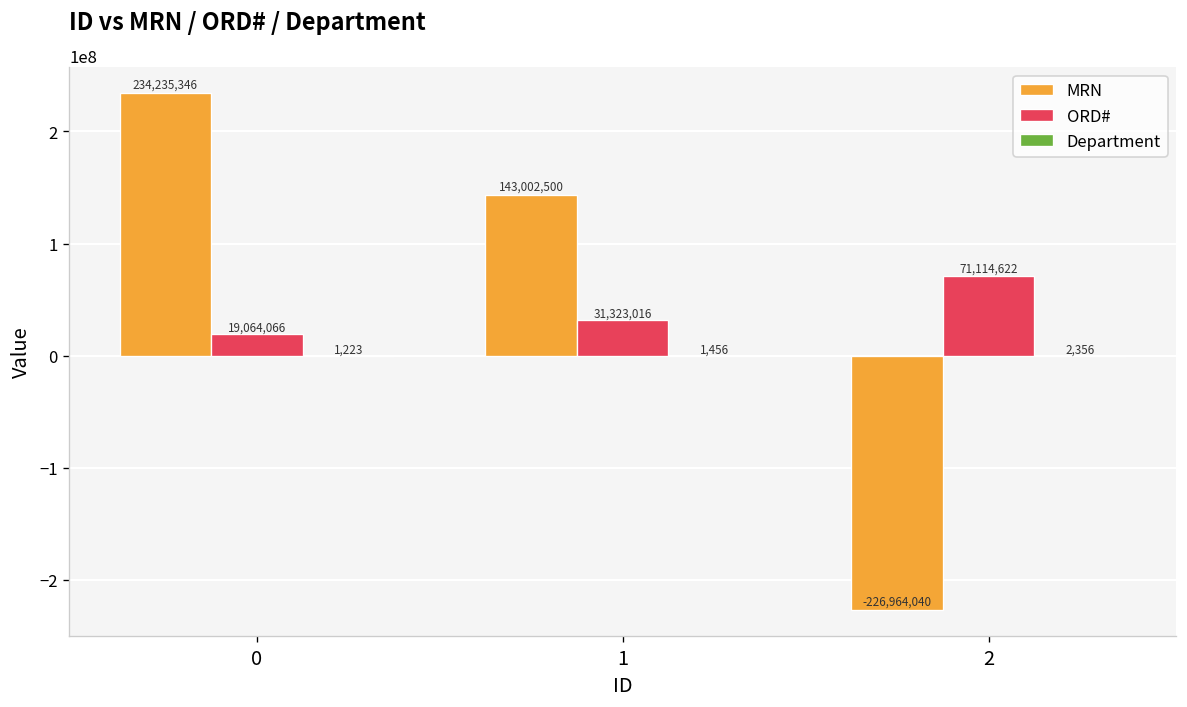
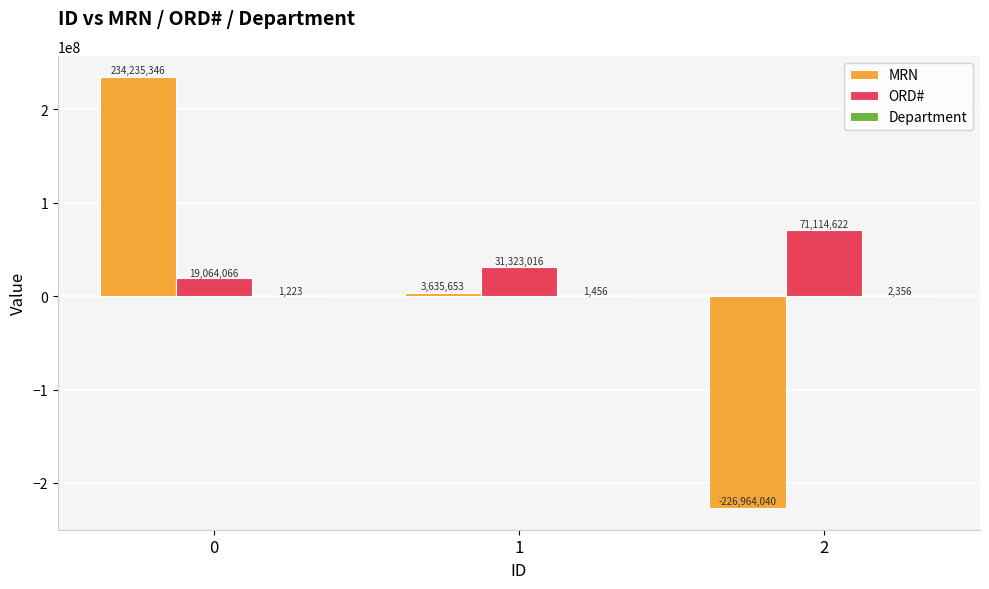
MRN, 1: 143,002,500 -> 3,635,653
